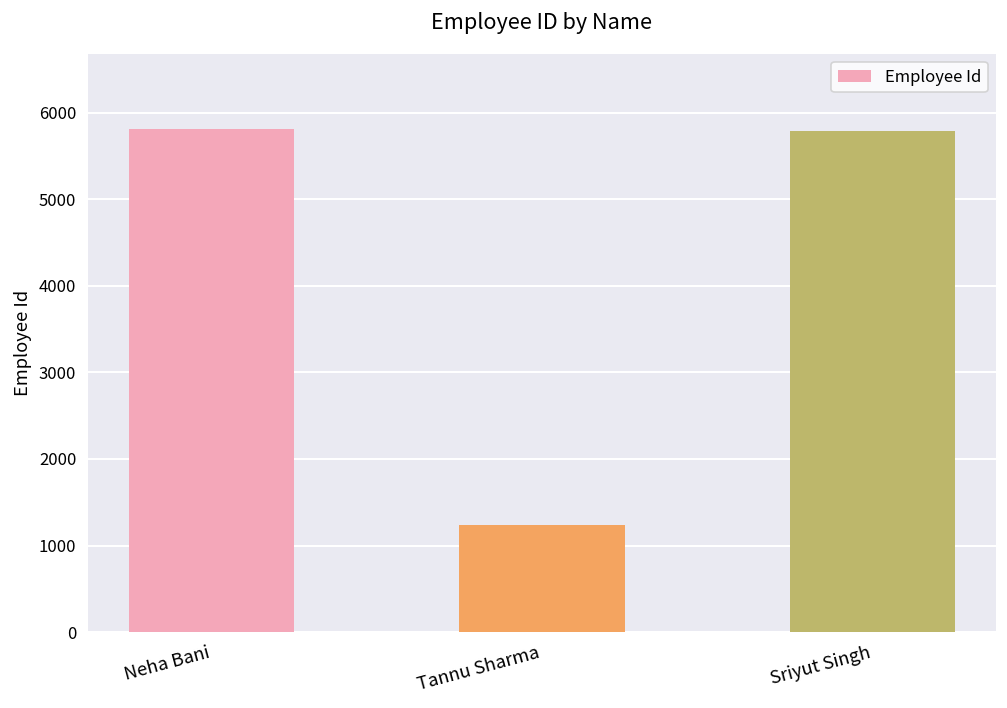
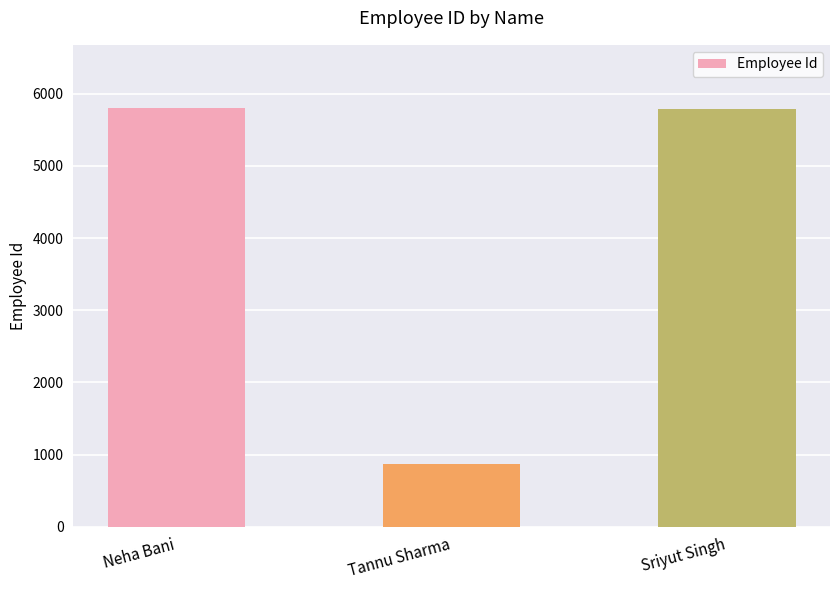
Tannu Sharma: 1200 -> 900
